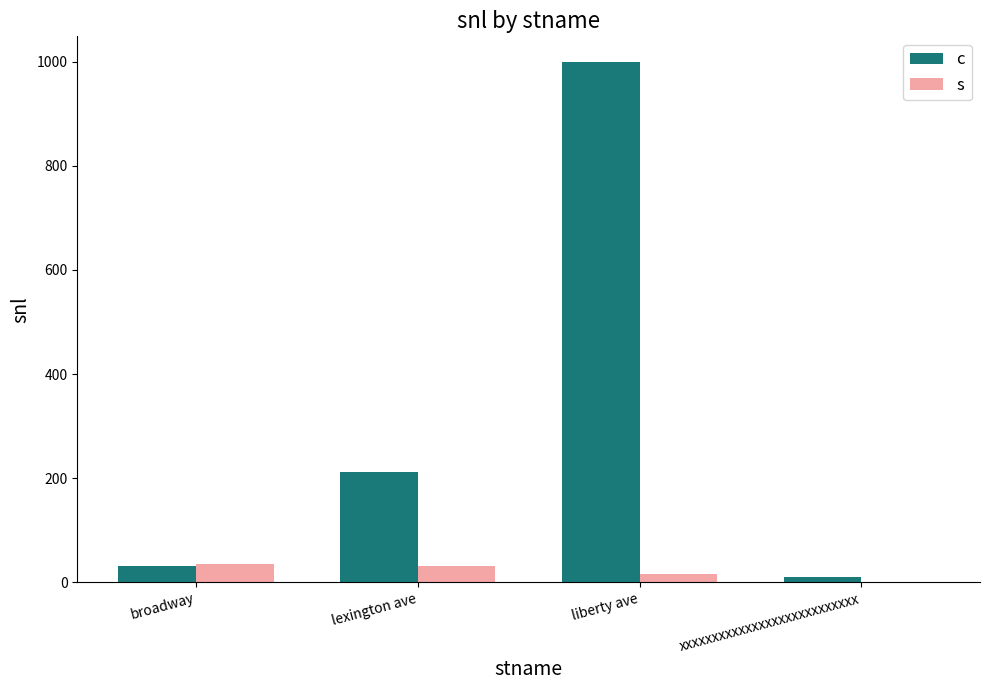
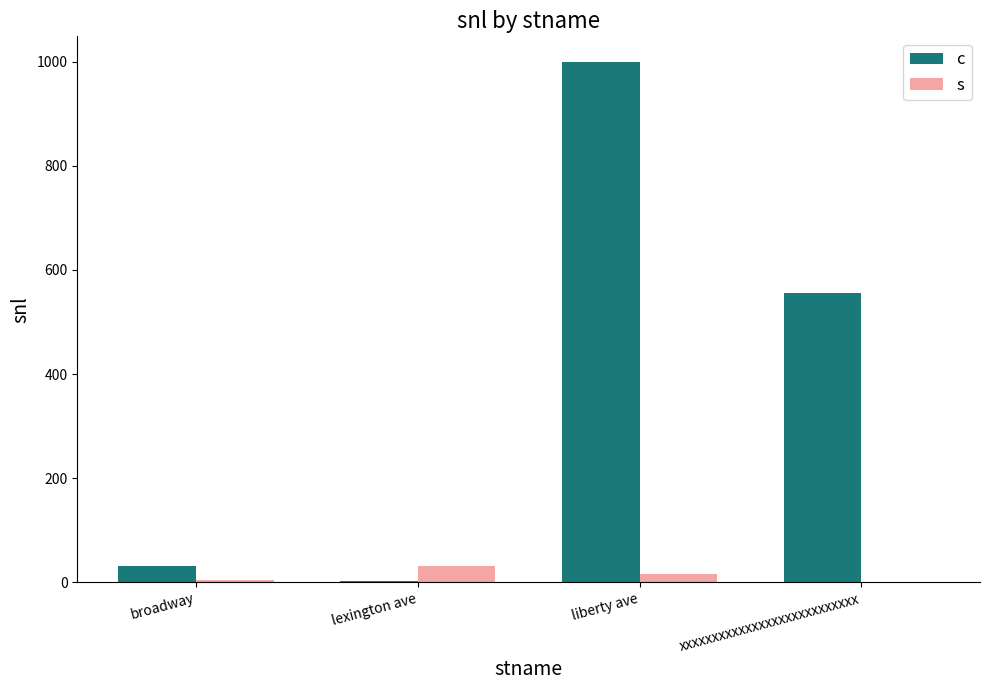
s, broadway: 30 -> 10
c, lexington ave: 210 -> 0
c, xxxxxxxxxxxxxxxxxxxxxxxxxxx: 10 -> 560
